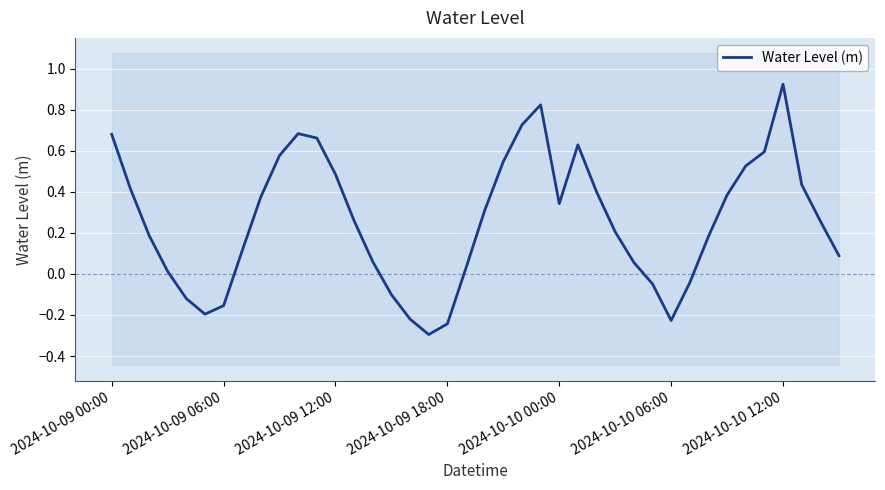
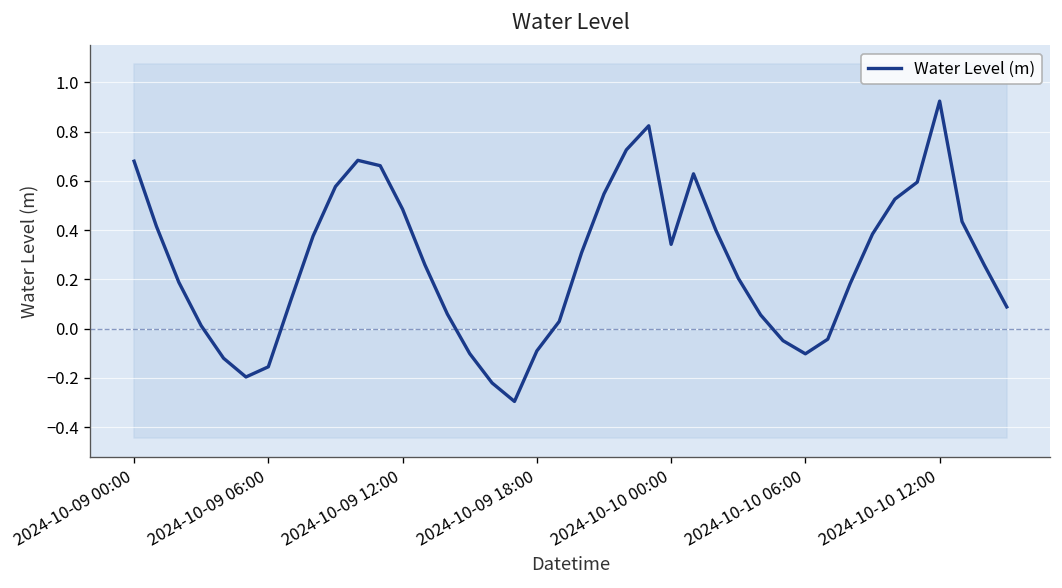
Water Level (m), 2024-10-09 18:00: -0.24 -> -0.09
Water Level (m), 2024-10-10 06:00: -0.23 -> -0.10
